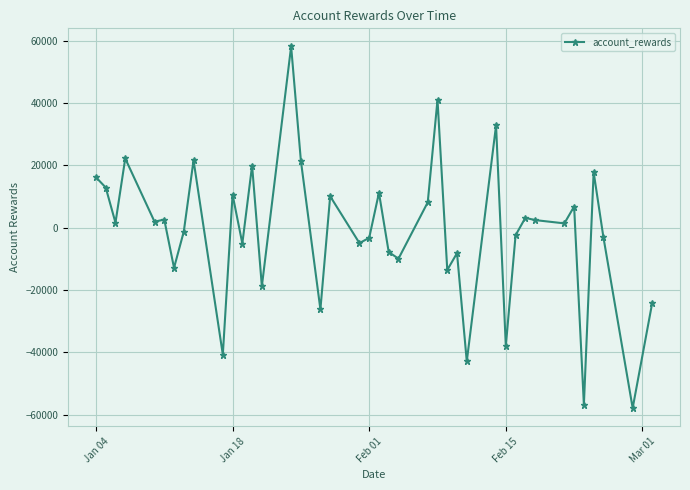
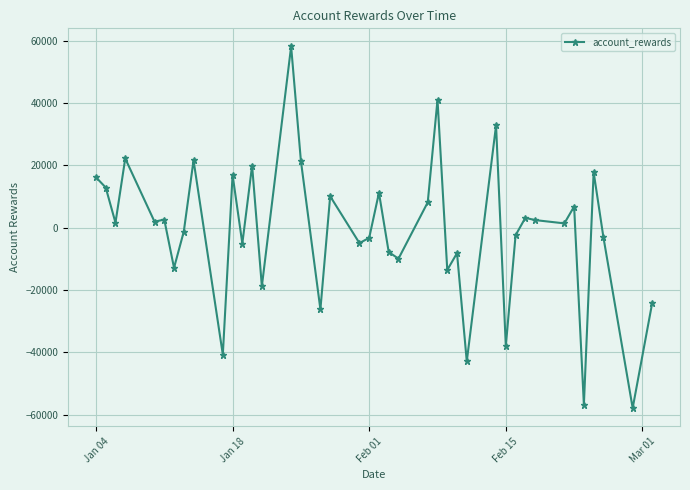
Jan 18: 11000 -> 17000
